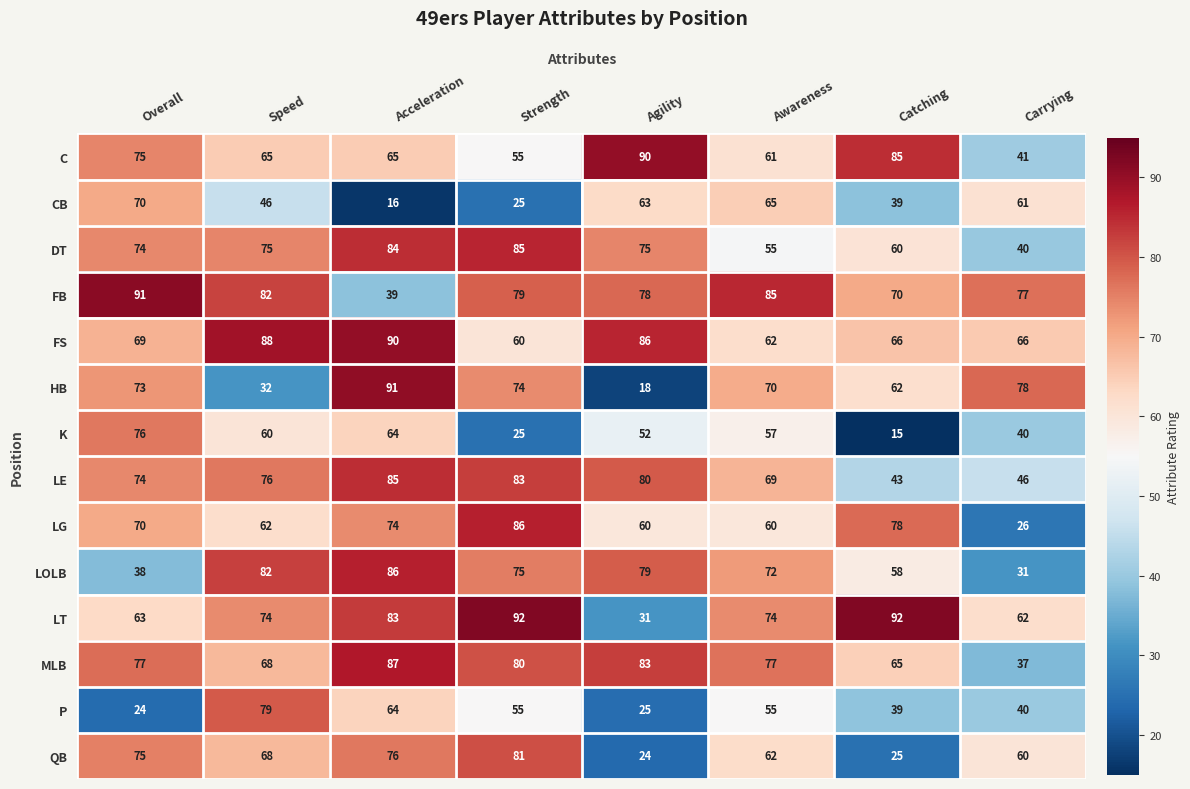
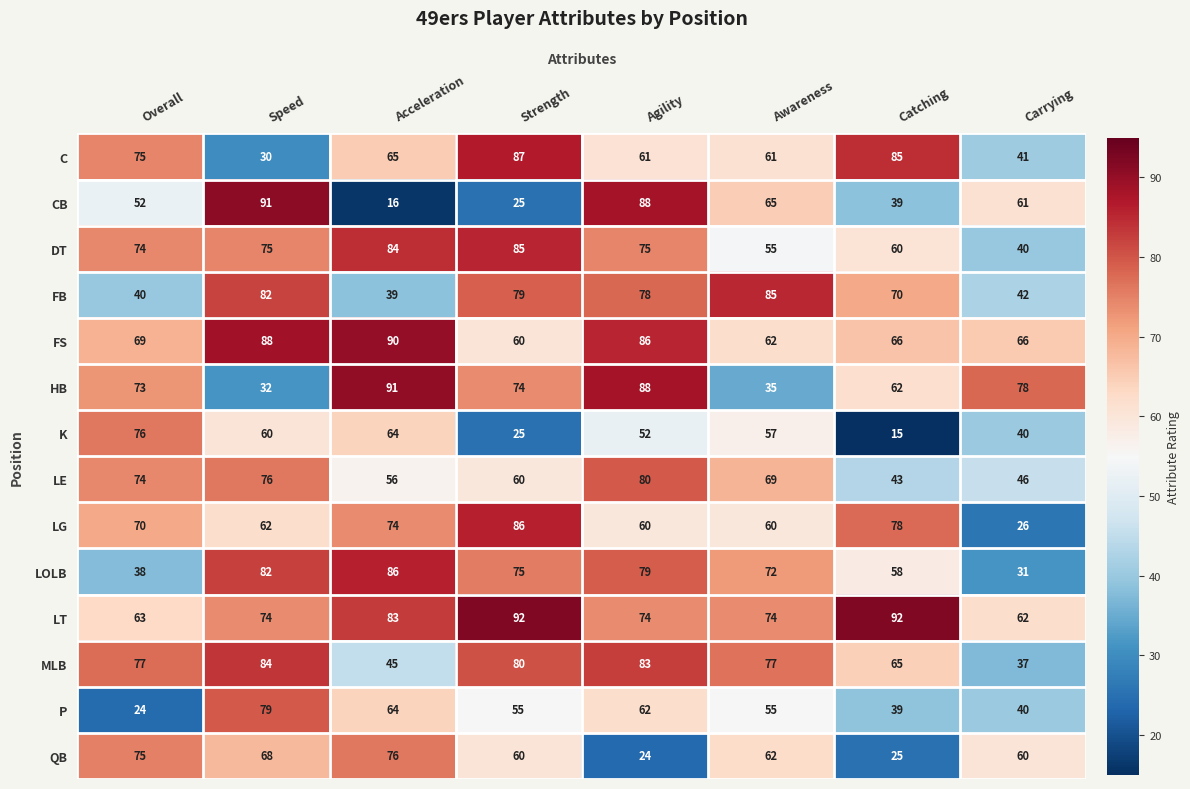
C, Speed: 65 -> 30
C, Strength: 55 -> 87
C, Agility: 90 -> 61
CB, Overall: 70 -> 52
CB, Speed: 46 -> 91
CB, Agility: 63 -> 88
FB, Overall: 91 -> 40
FB, Carrying: 77 -> 42
HB, Agility: 18 -> 88
HB, Awareness: 70 -> 35
LE, Acceleration: 85 -> 56
LE, Strength: 83 -> 60
LT, Agility: 31 -> 74
MLB, Speed: 68 -> 84
MLB, Acceleration: 87 -> 45
P, Agility: 25 -> 62
QB, Strength: 81 -> 60
